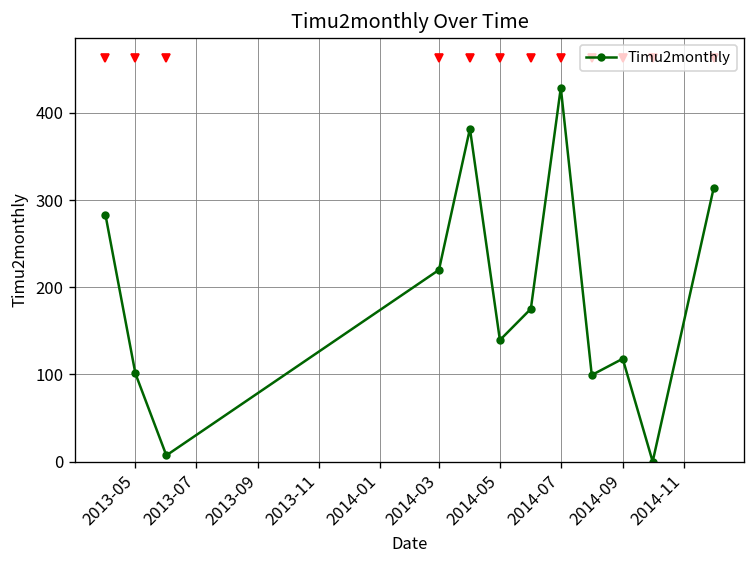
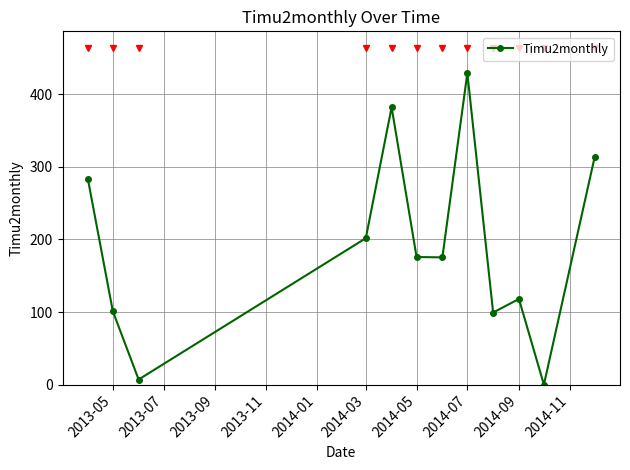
Timu2monthly, 2014-03: 220 -> 200
Timu2monthly, 2014-05: 140 -> 180
